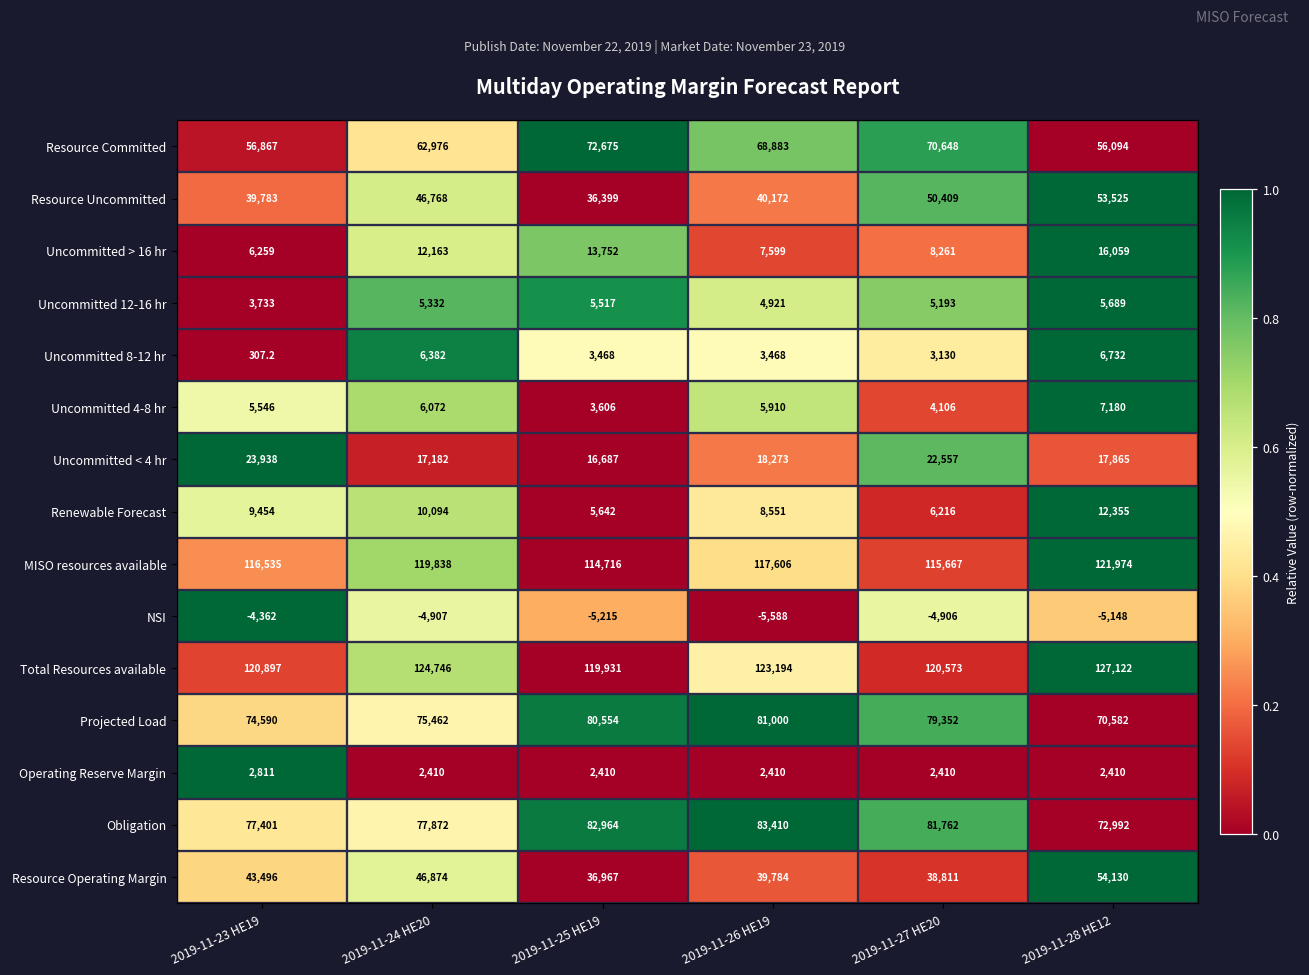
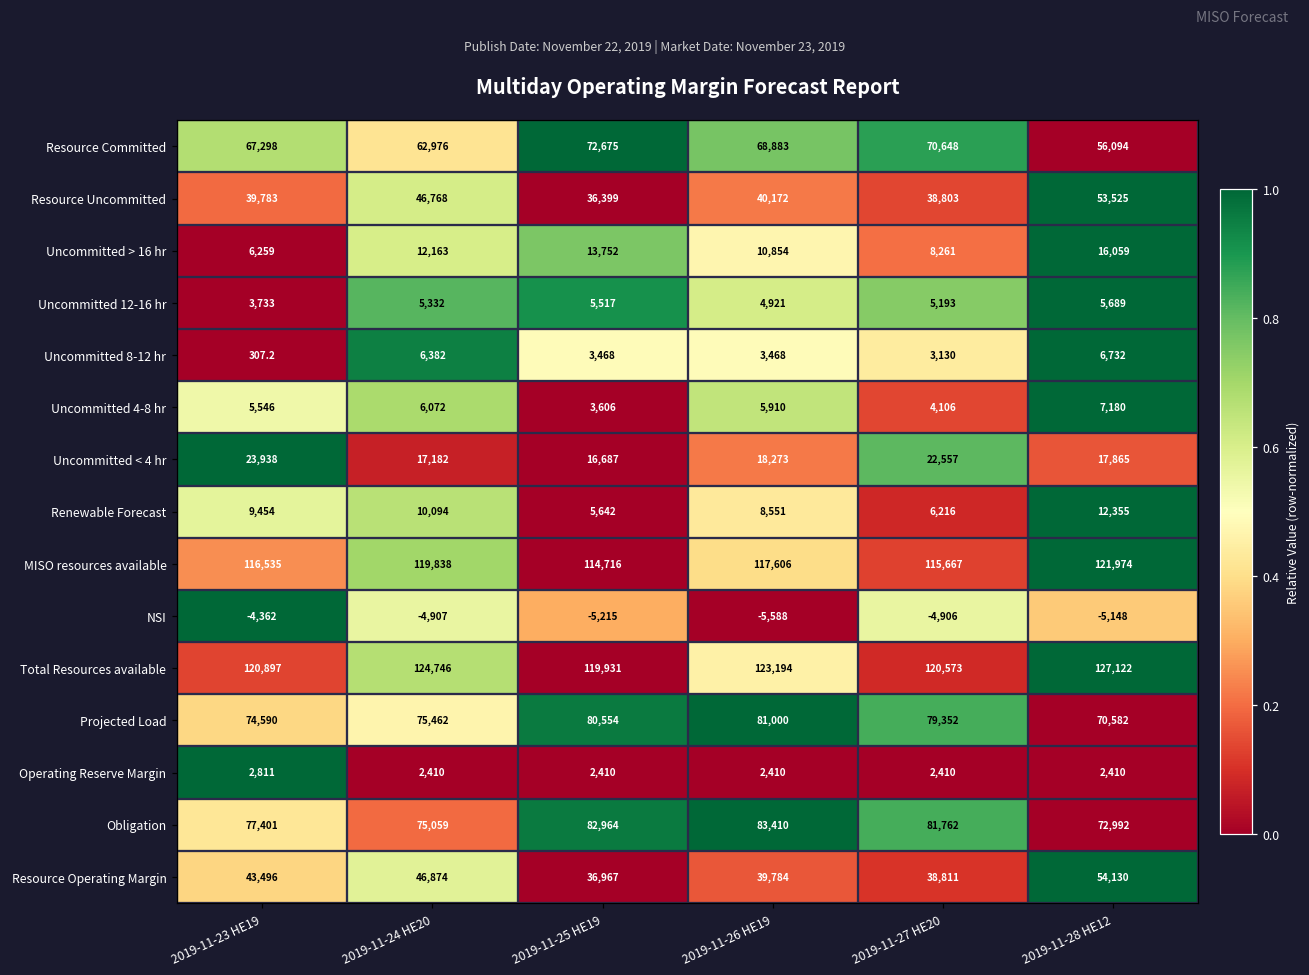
Resource Committed, 2019-11-23 HE19: 56,867 -> 67,298
Resource Uncommitted, 2019-11-27 HE20: 50,409 -> 38,803
Uncommitted > 16 hr, 2019-11-26 HE19: 7,599 -> 10,854
Obligation, 2019-11-24 HE20: 77,872 -> 75,059
